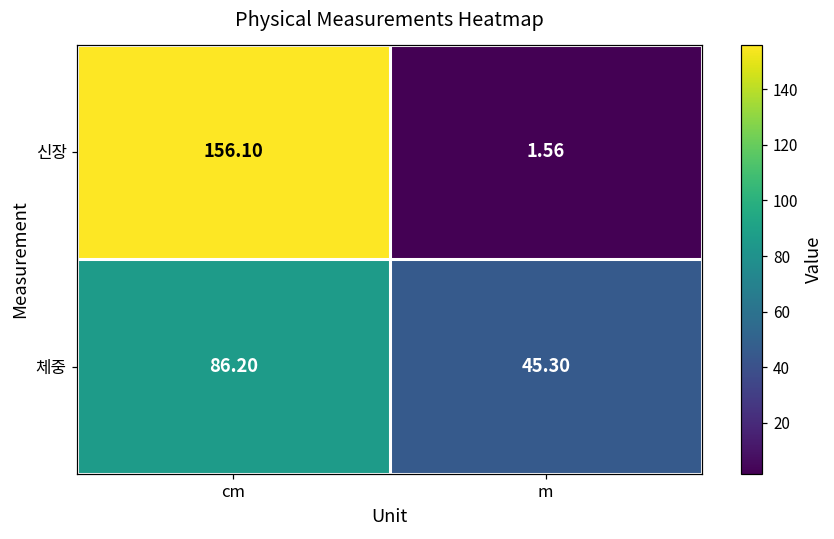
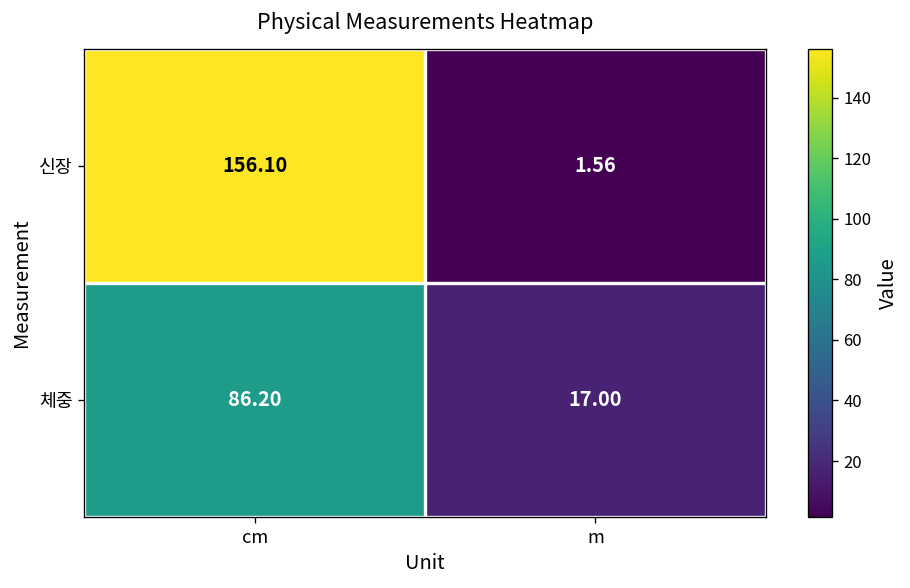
체중, m: 45.30 -> 17.00
